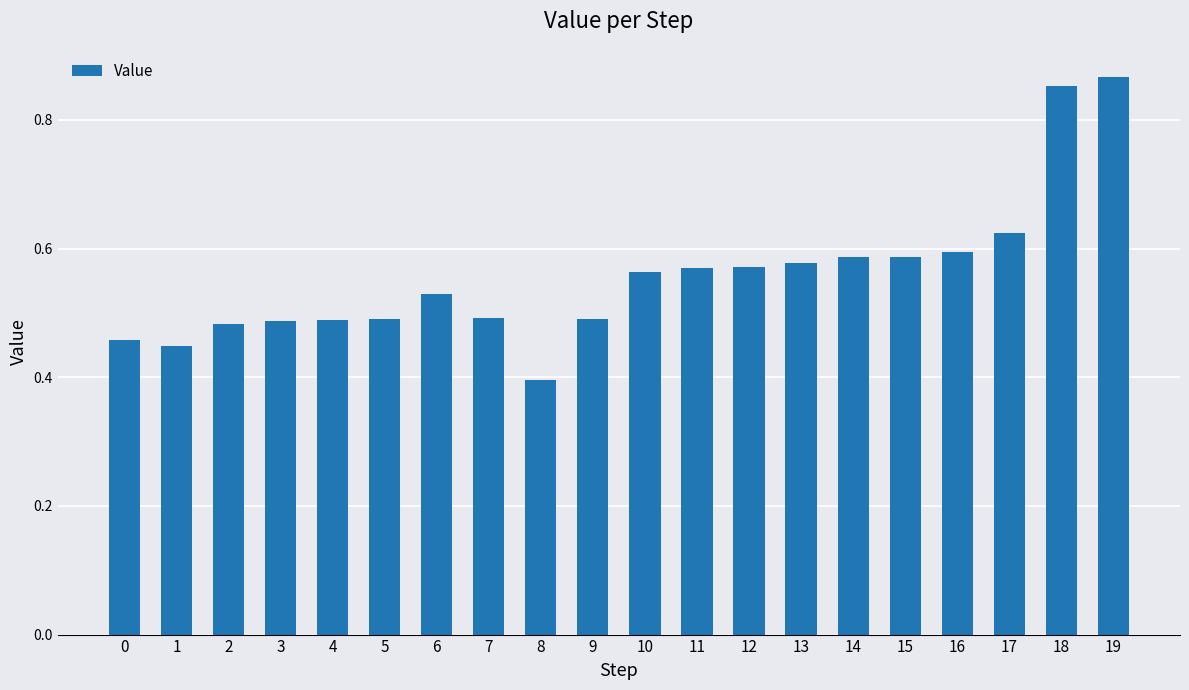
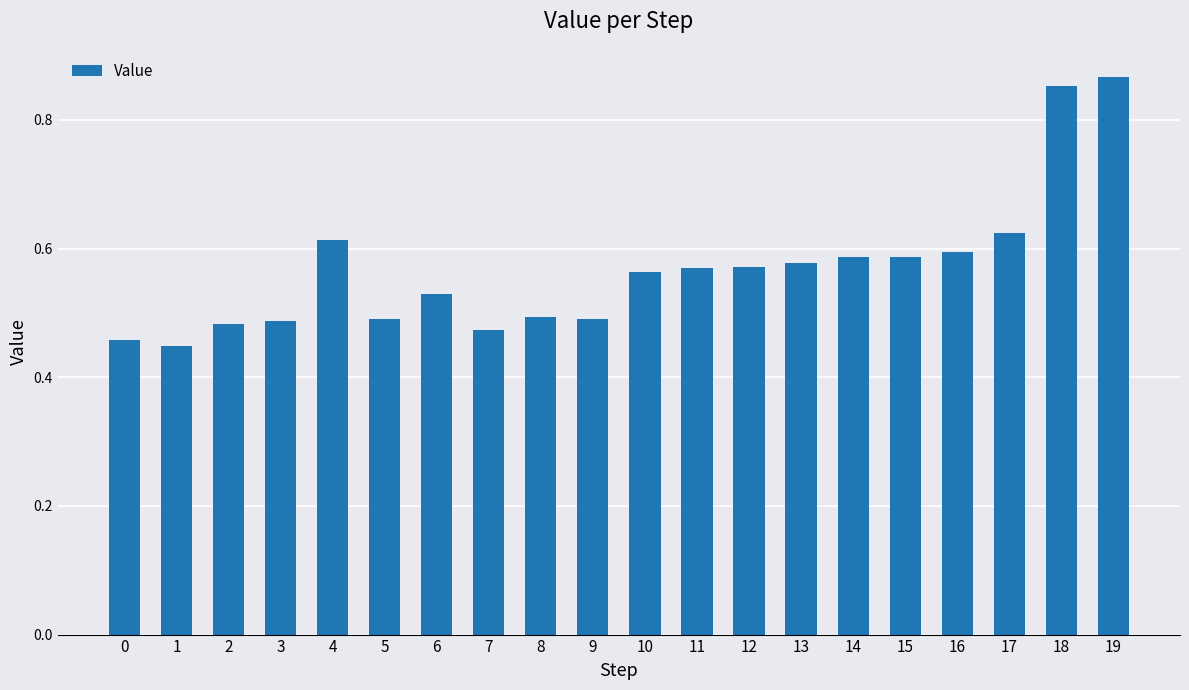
4: 0.49 -> 0.61
7: 0.49 -> 0.47
8: 0.40 -> 0.49
